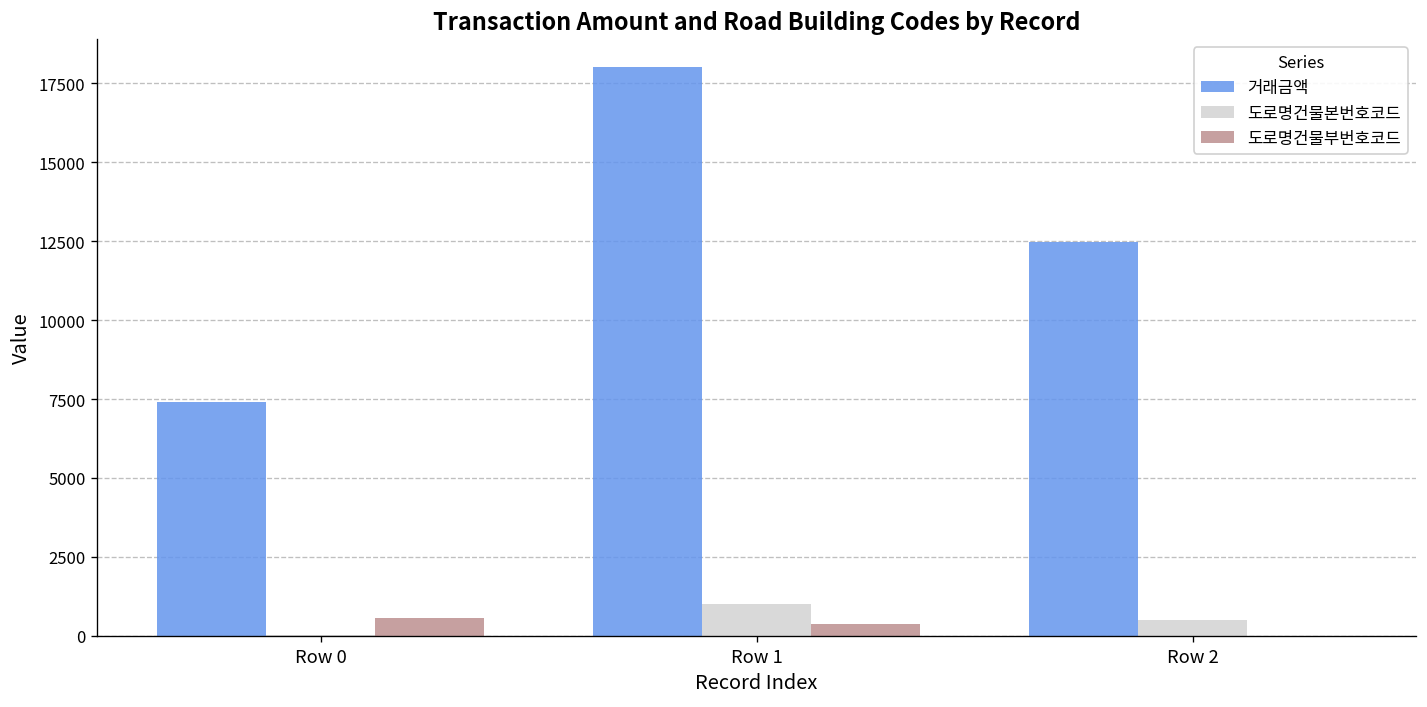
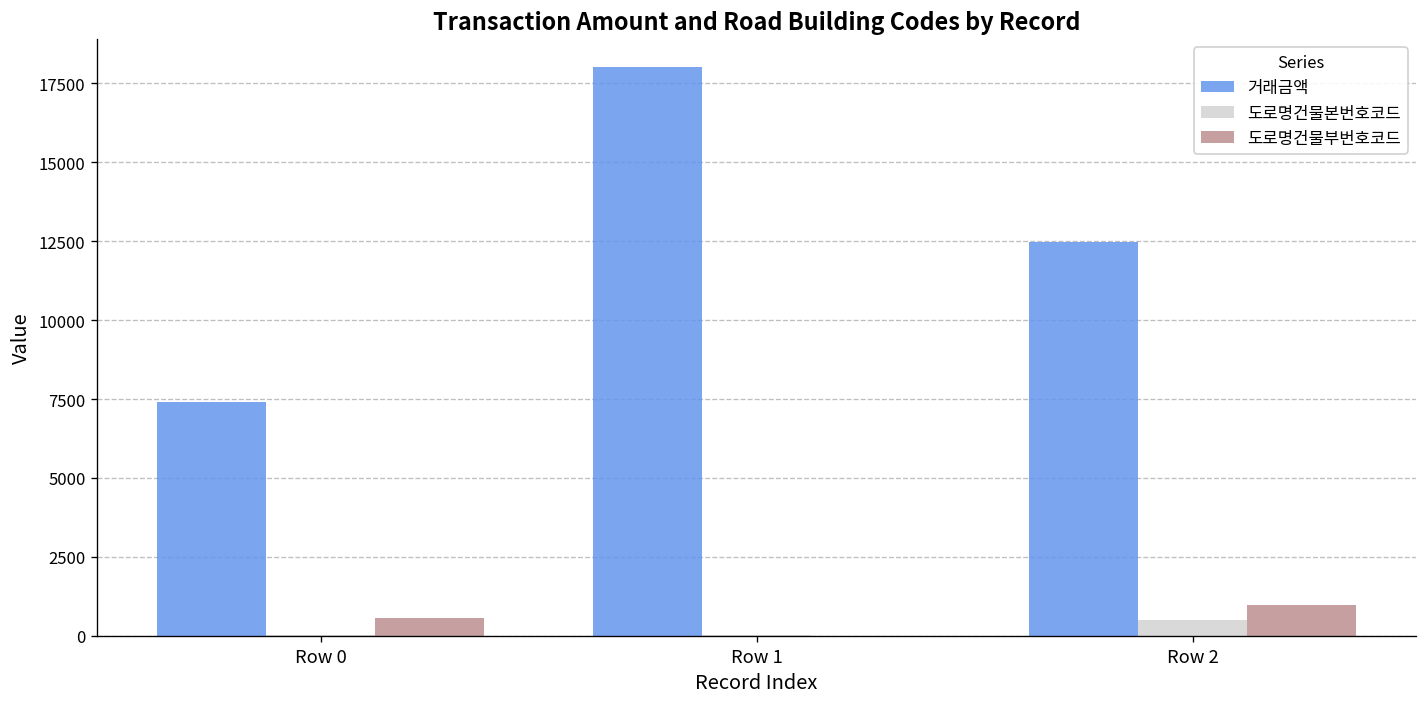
도로명건물본번호코드, Row 1: 1000 -> 0
도로명건물부번호코드, Row 1: 400 -> 0
도로명건물부번호코드, Row 2: 0 -> 1000
